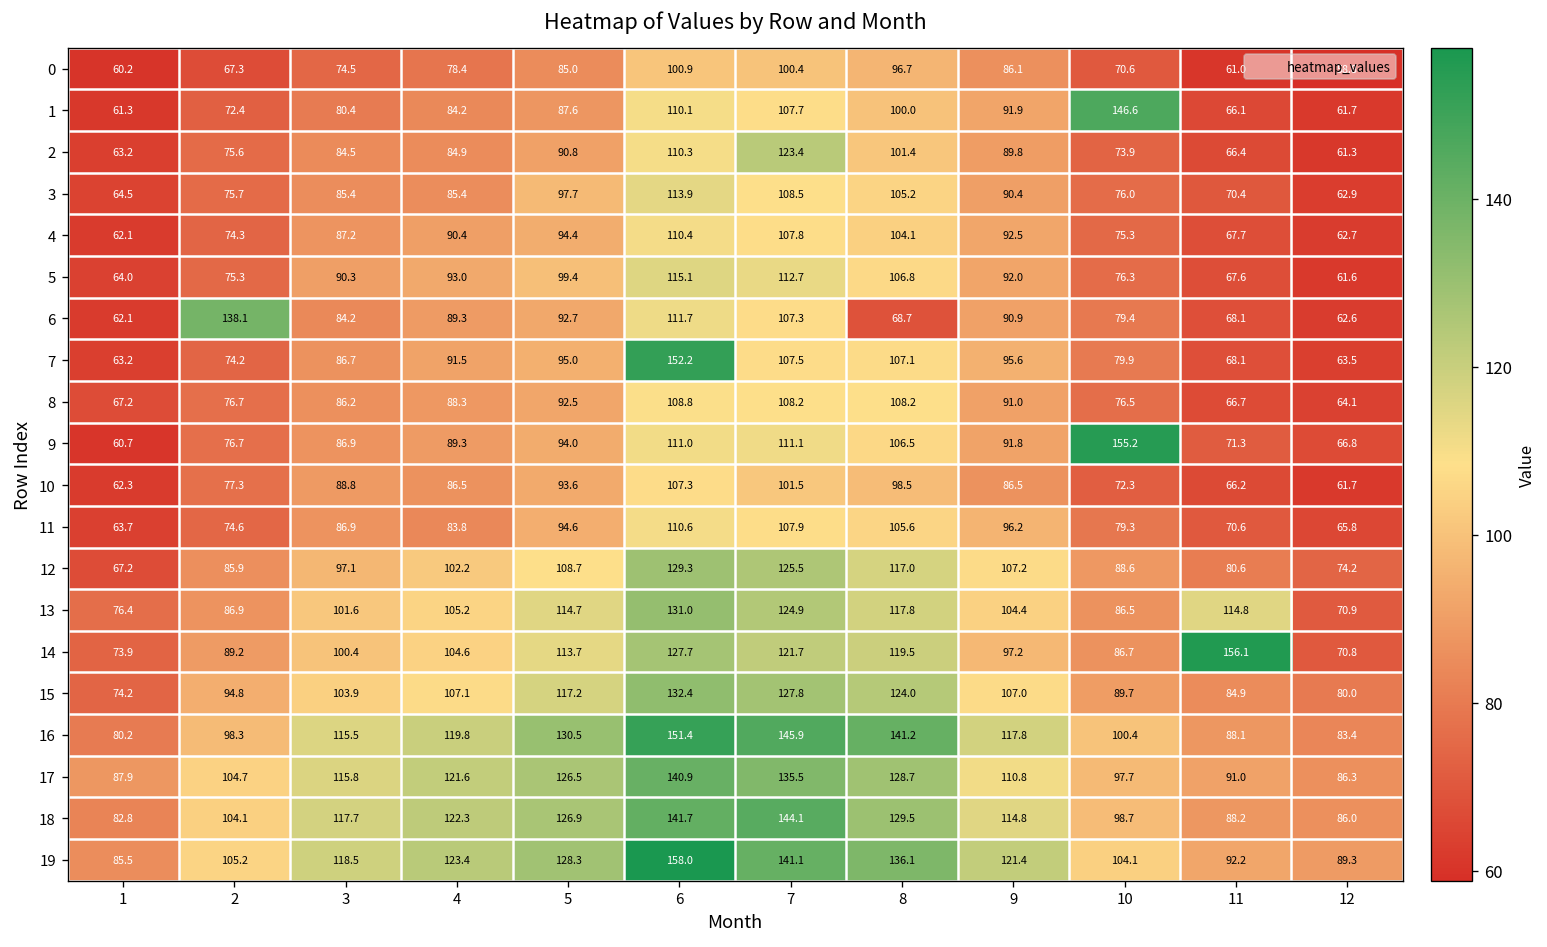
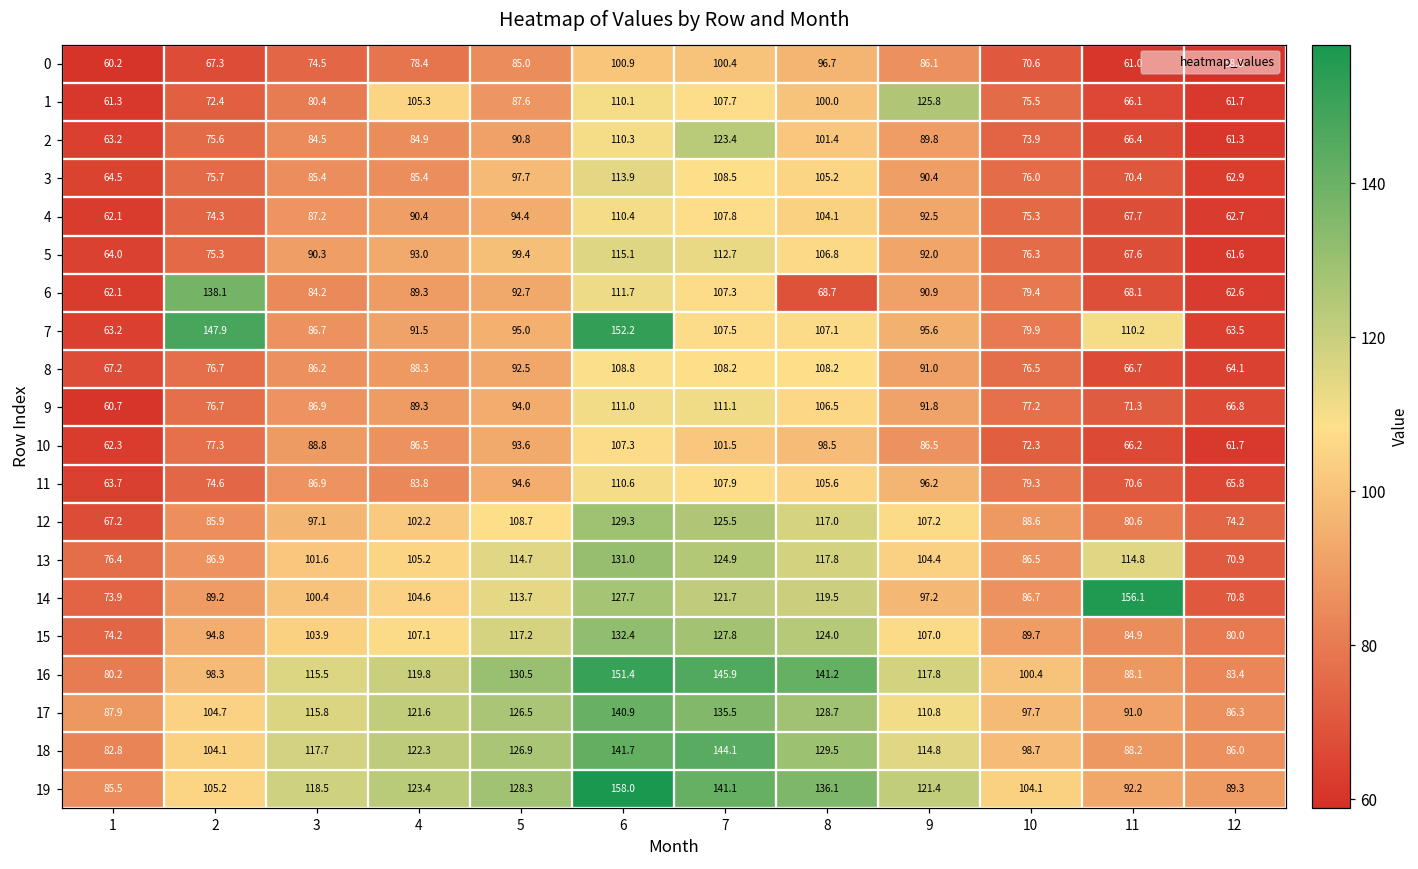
1, 4: 84.2 -> 105.3
1, 9: 91.9 -> 125.8
1, 10: 146.6 -> 75.5
7, 2: 74.2 -> 147.9
7, 11: 68.1 -> 110.2
9, 10: 155.2 -> 77.2
